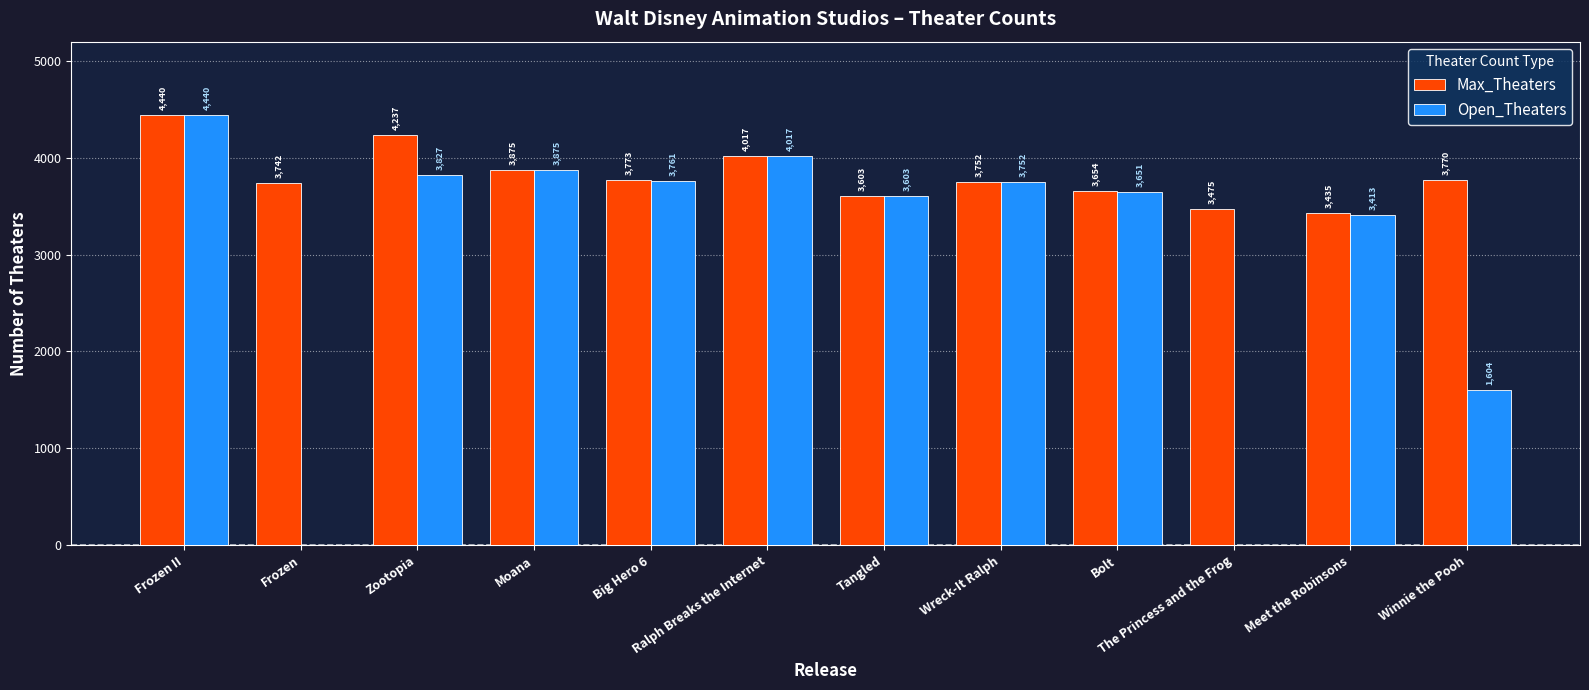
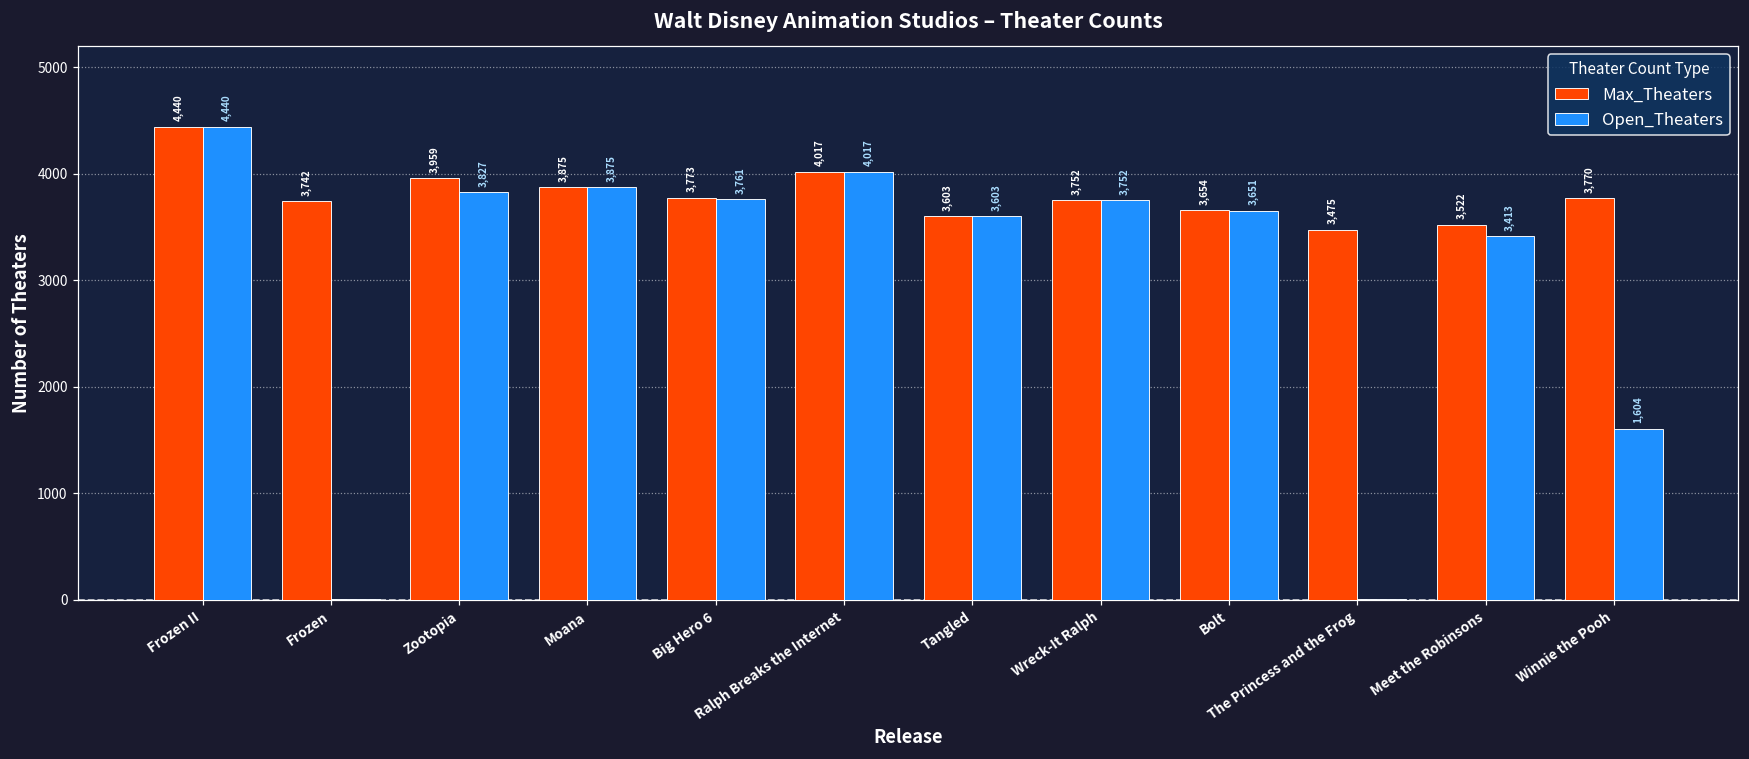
Max_Theaters, Zootopia: 4,237 -> 3,959
Max_Theaters, Meet the Robinsons: 3,435 -> 3,522
